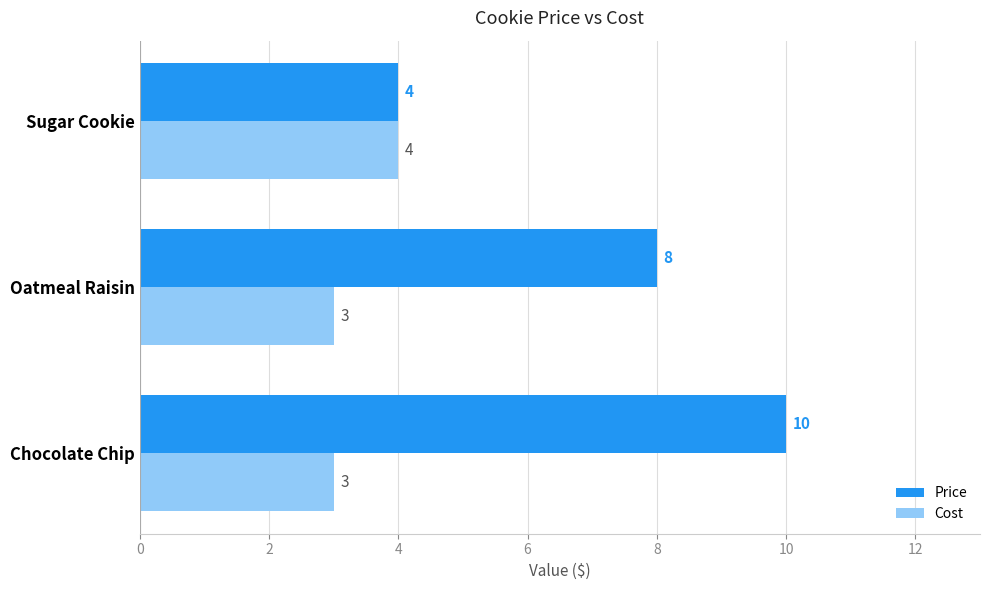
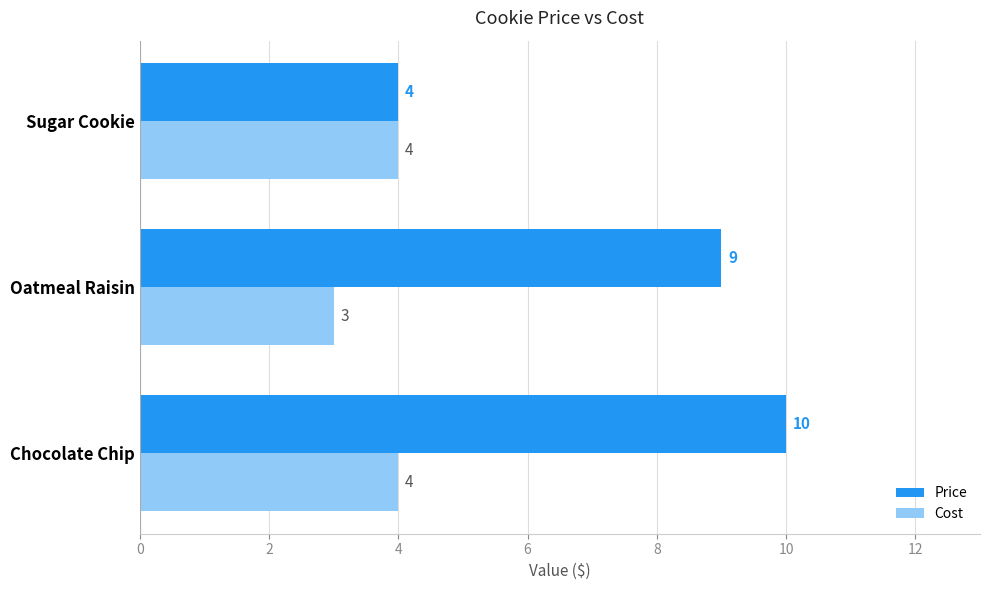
Price, Oatmeal Raisin: 8 -> 9
Cost, Chocolate Chip: 3 -> 4
